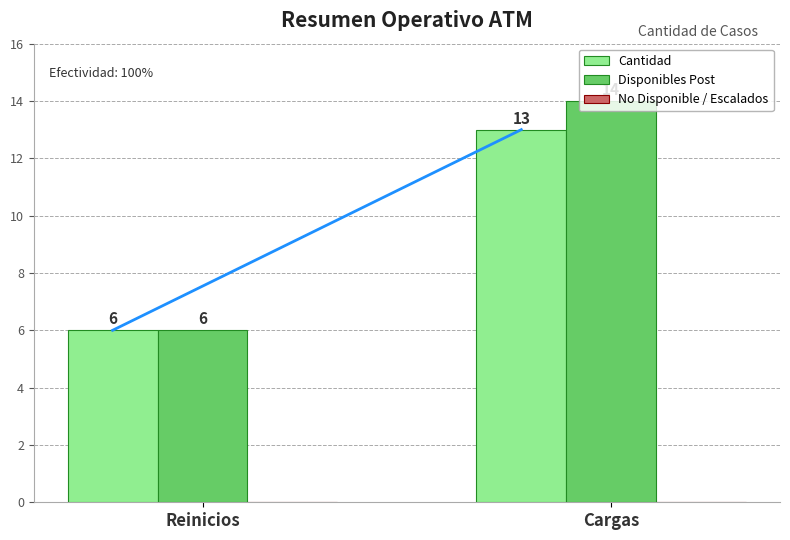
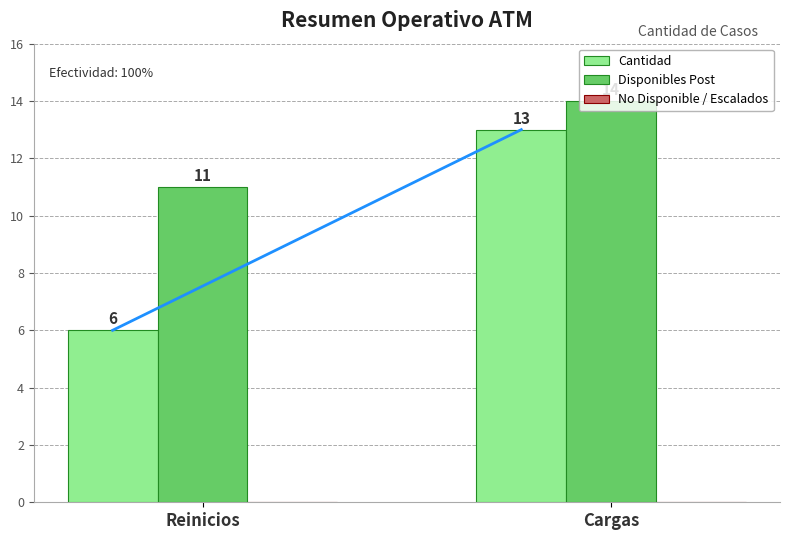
Disponibles Post, Reinicios: 6 -> 11
